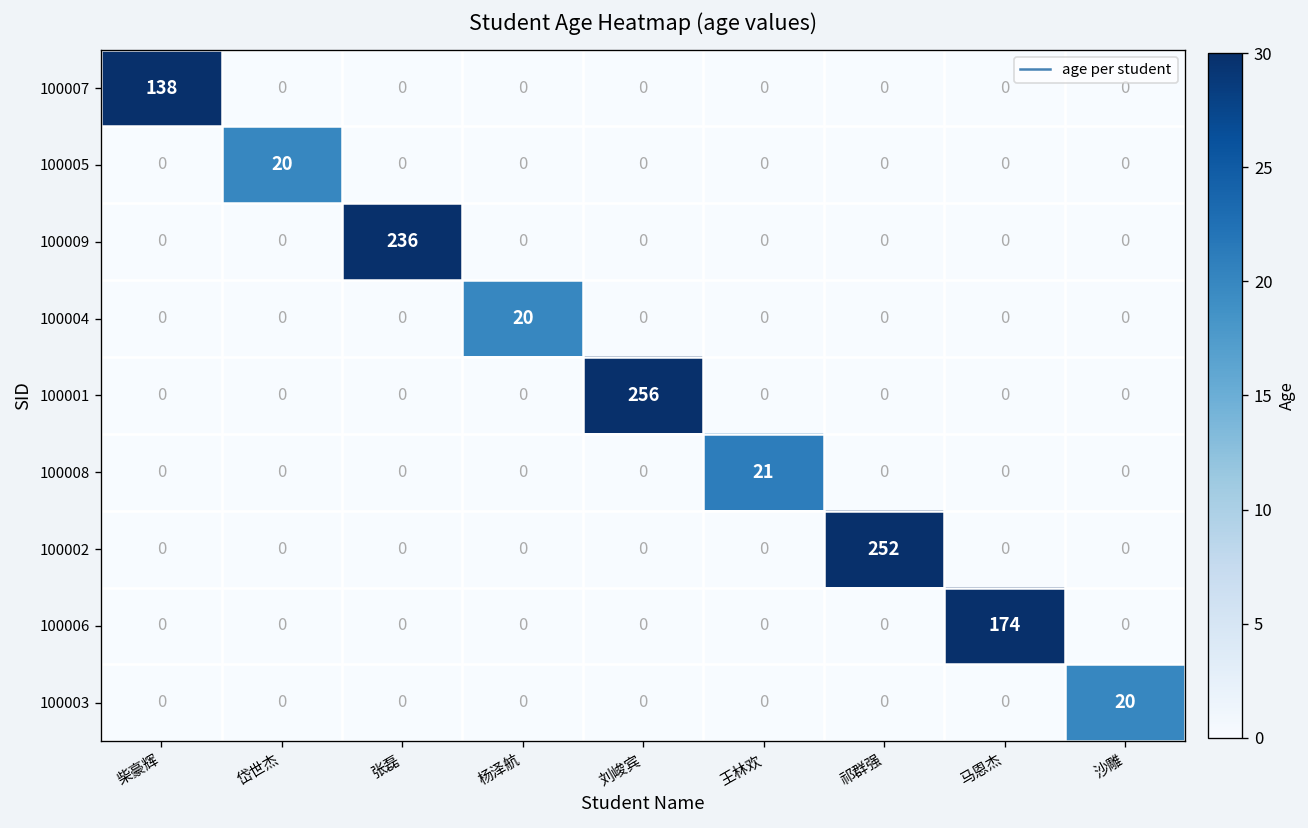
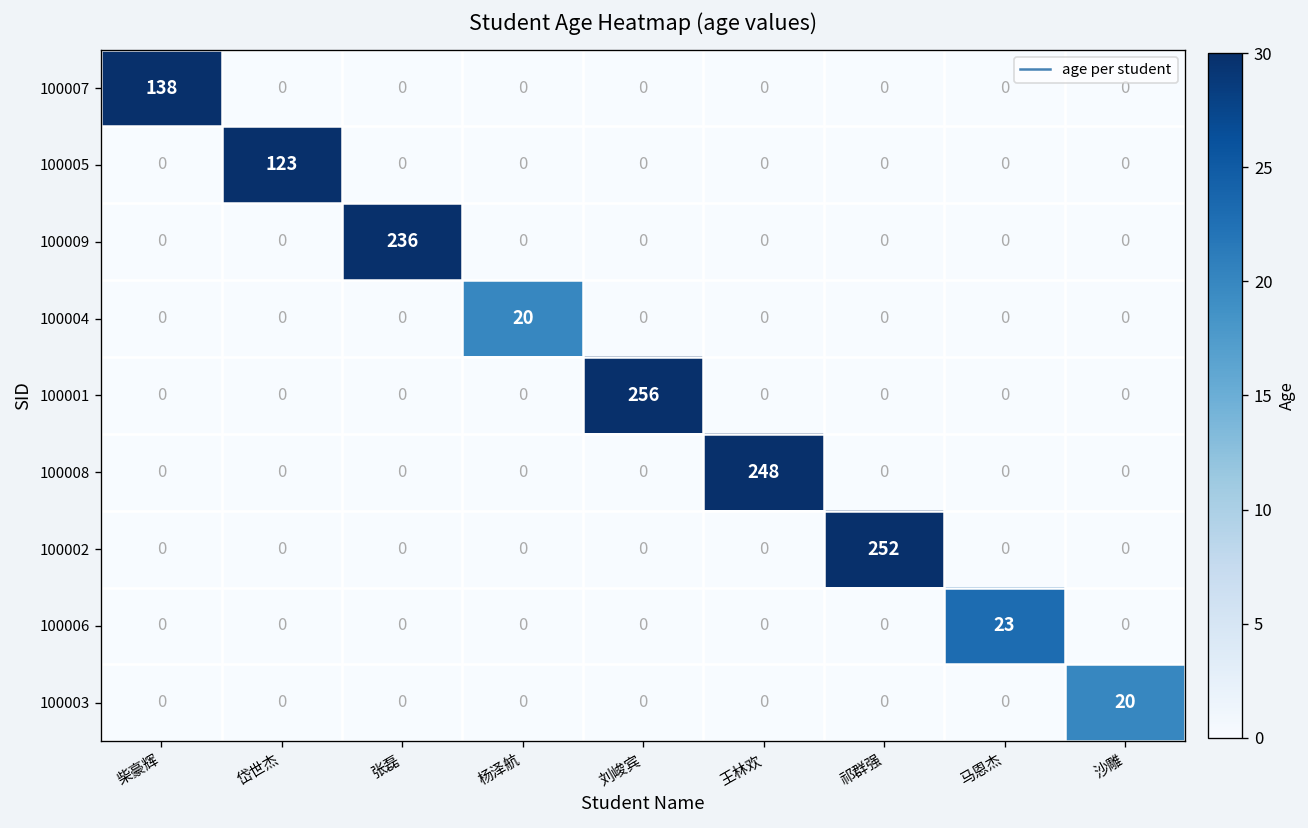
100005, 岱世杰: 20 -> 123
100008, 王林欢: 21 -> 248
100006, 马恩杰: 174 -> 23
